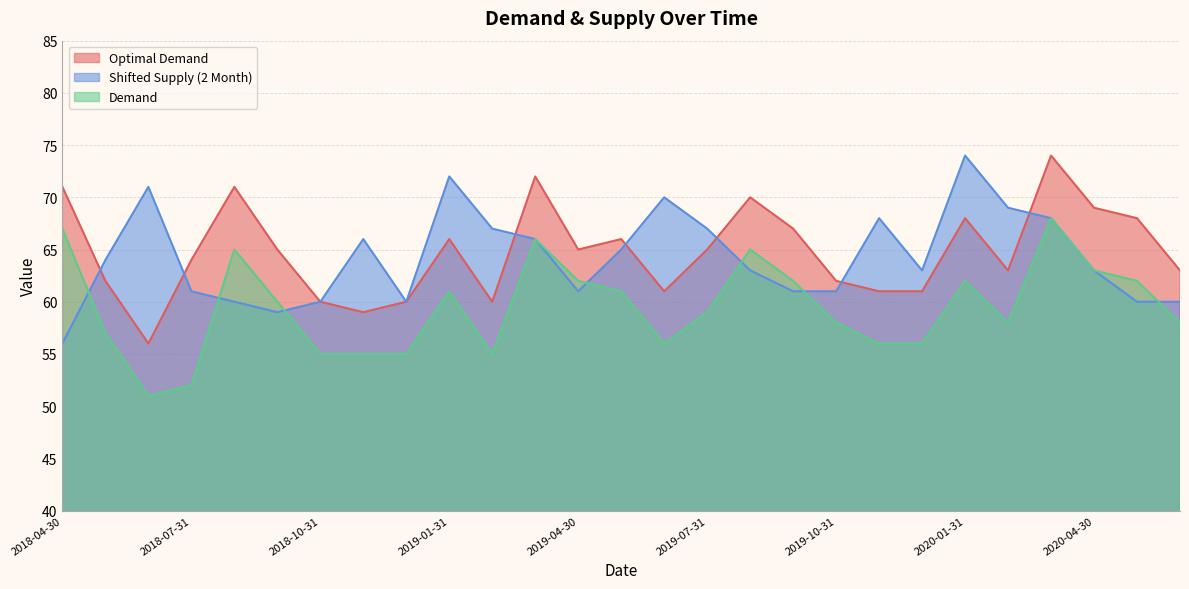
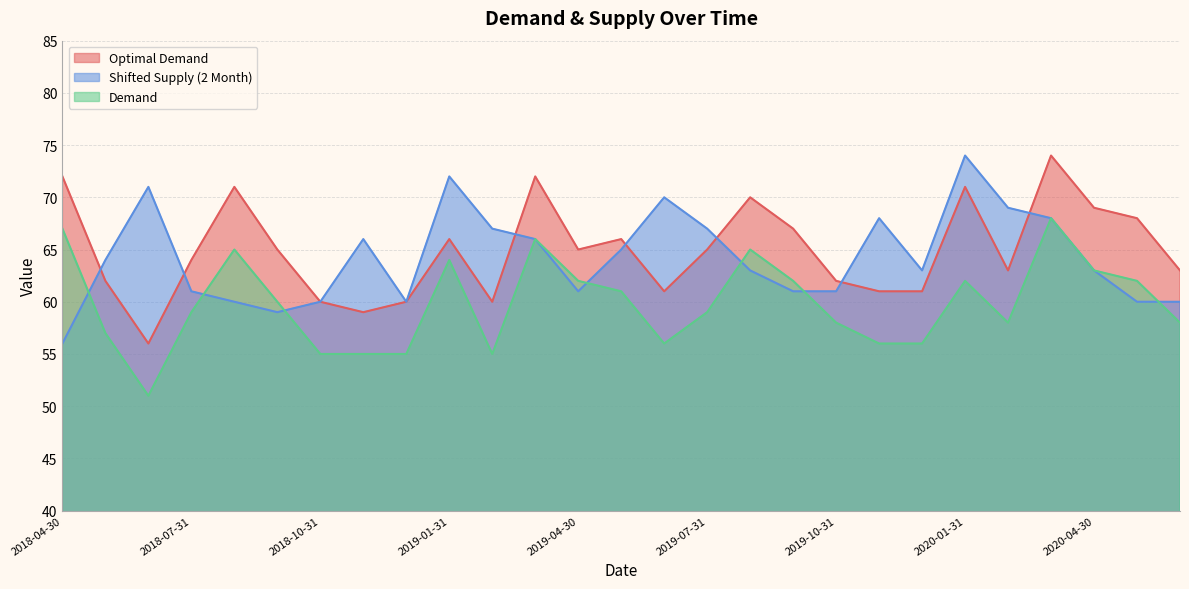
Optimal Demand, 2018-04-30: 71 -> 72
Demand, 2018-07-31: 52 -> 59
Demand, 2019-01-31: 61 -> 64
Optimal Demand, 2020-01-31: 68 -> 71
